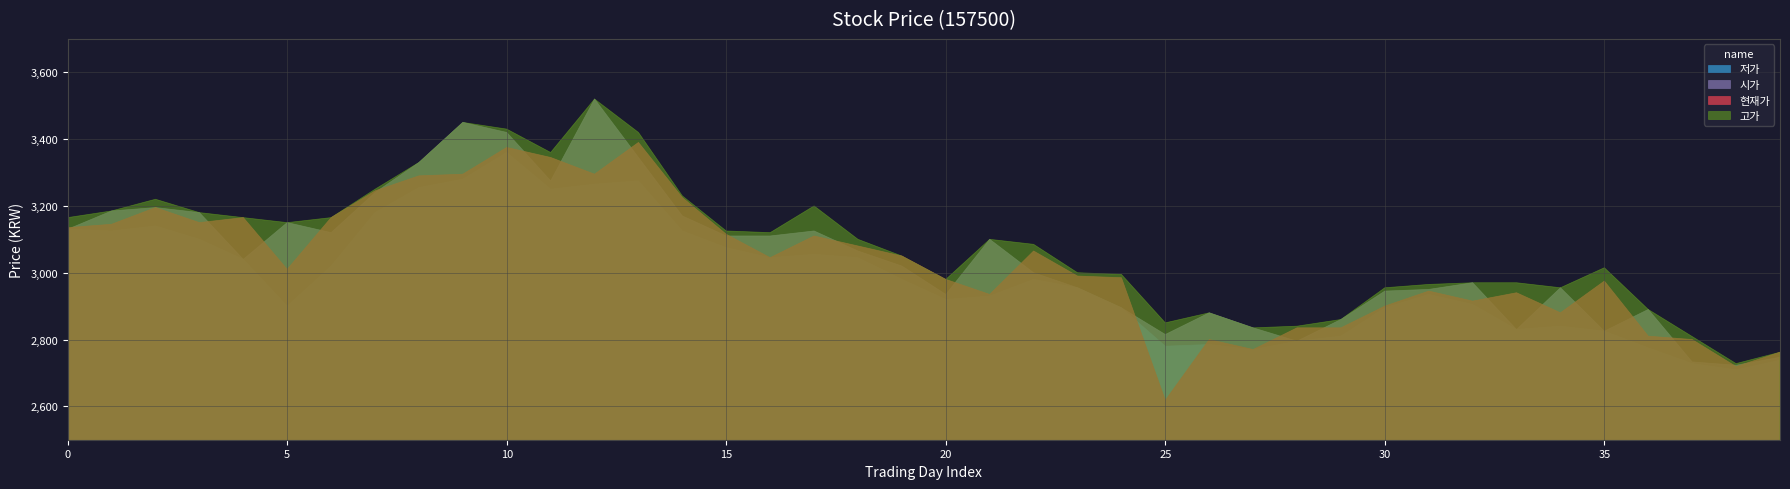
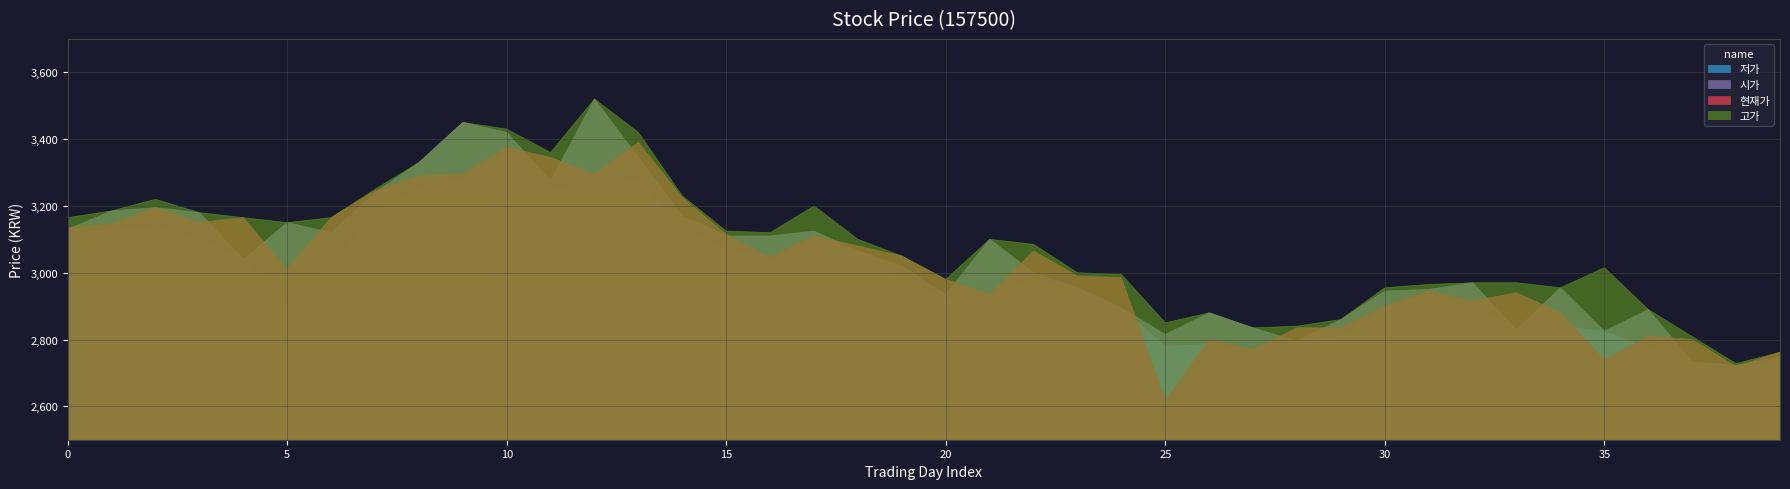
현재가, 35: 2,980 -> 2,740
